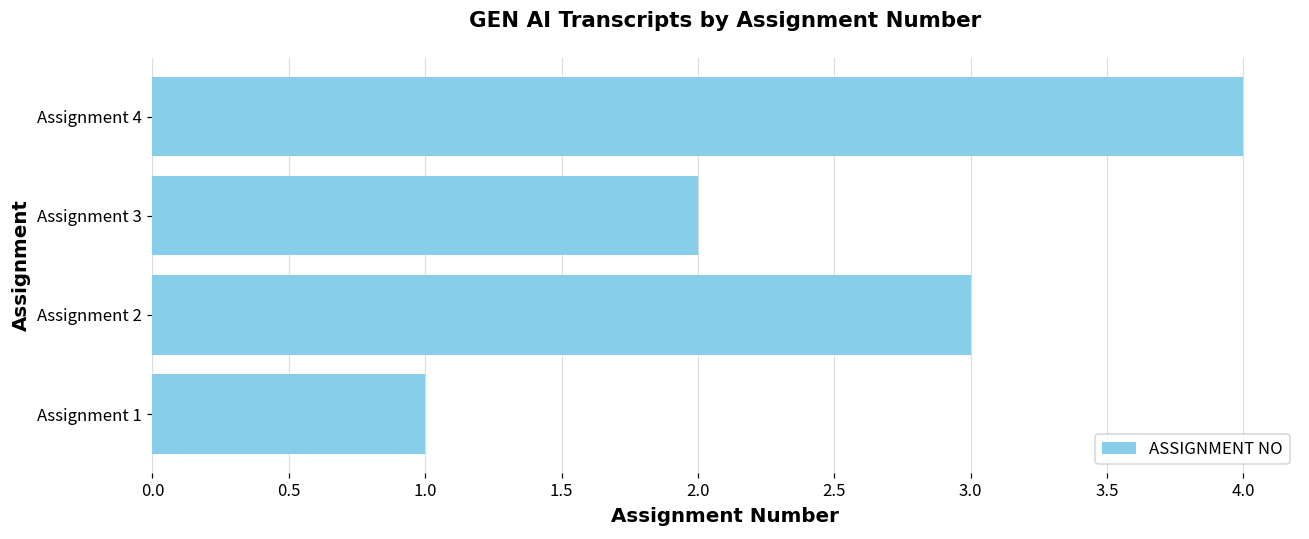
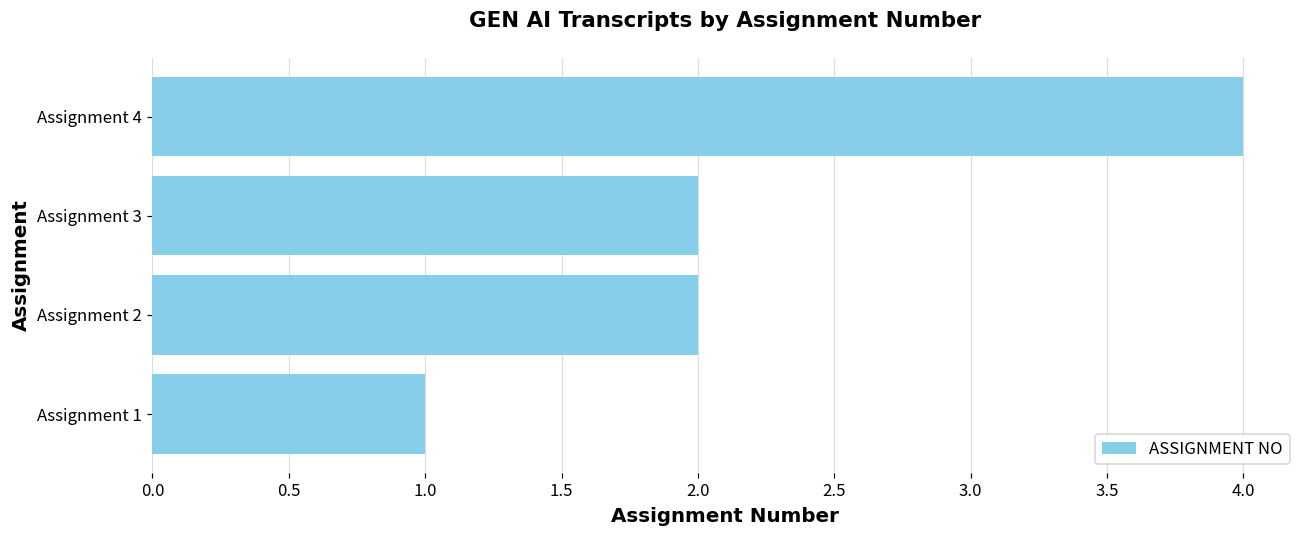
Assignment 2: 3 -> 2
